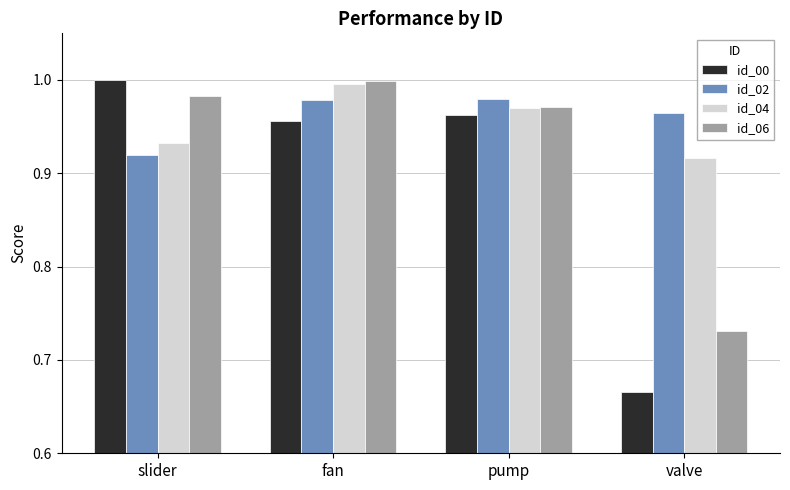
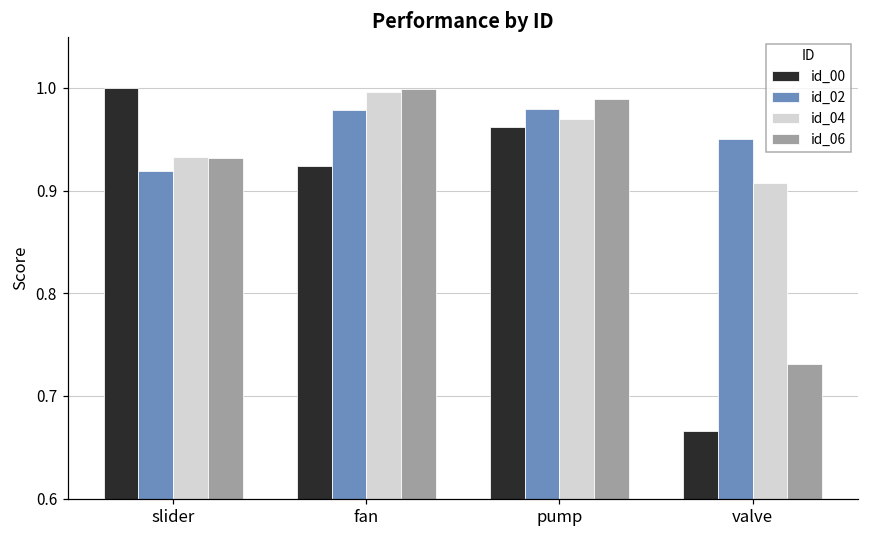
id_06, slider: 0.98 -> 0.93
id_00, fan: 0.96 -> 0.92
id_06, pump: 0.97 -> 0.99
id_02, valve: 0.96 -> 0.95
id_04, valve: 0.92 -> 0.91
